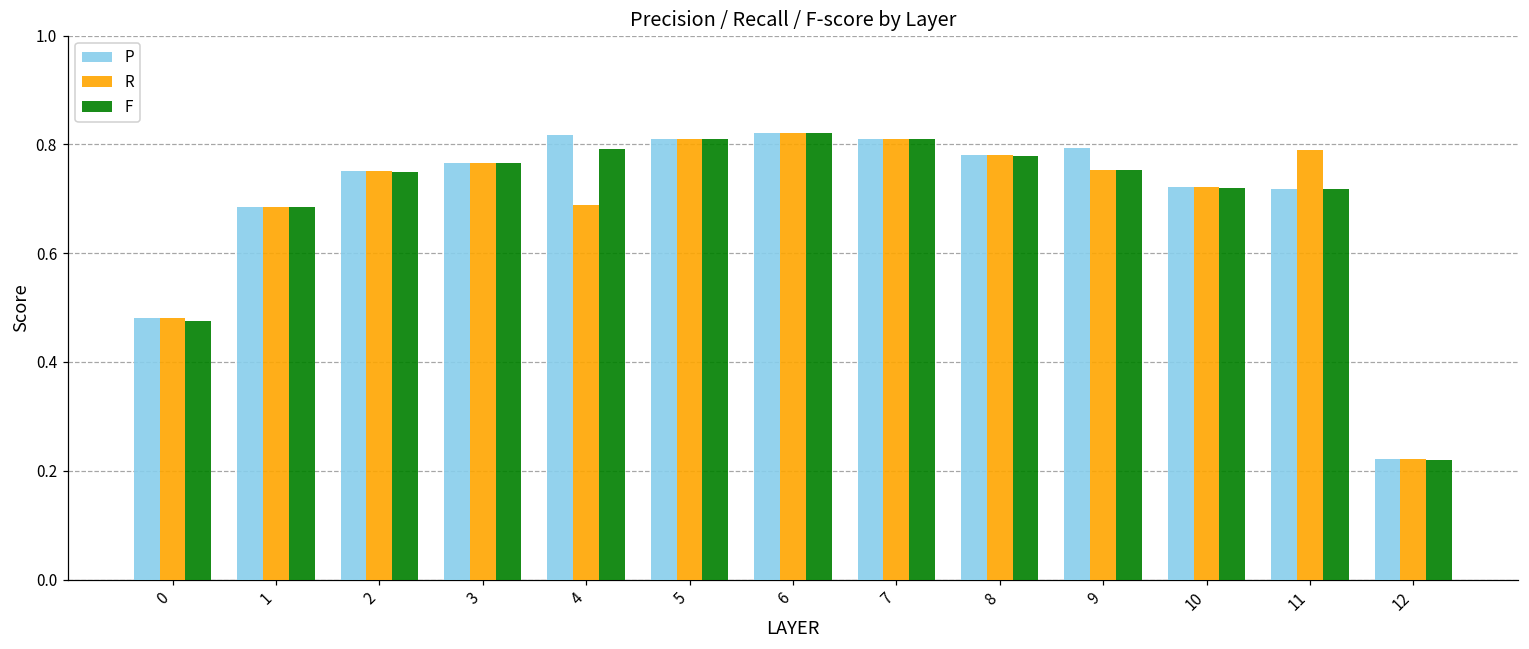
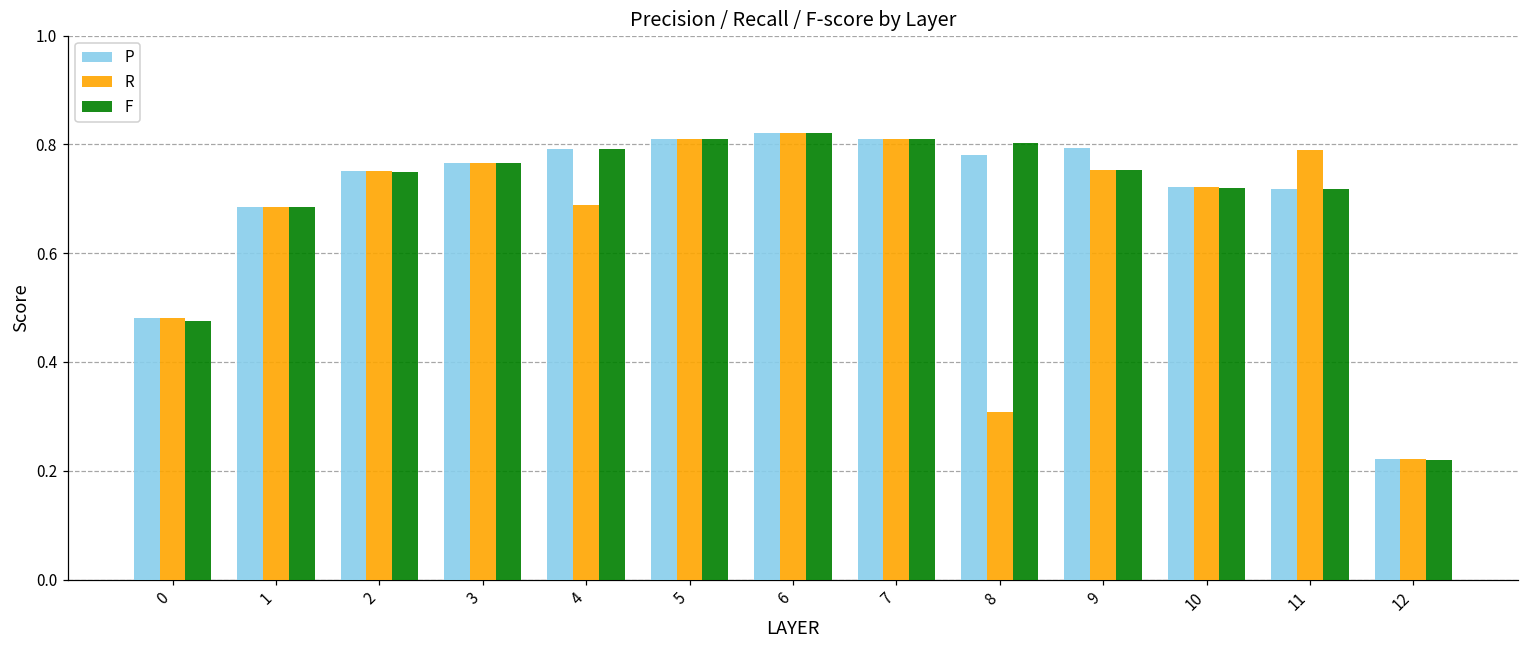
P, 4: 0.82 -> 0.79
R, 8: 0.78 -> 0.31
F, 8: 0.78 -> 0.80
